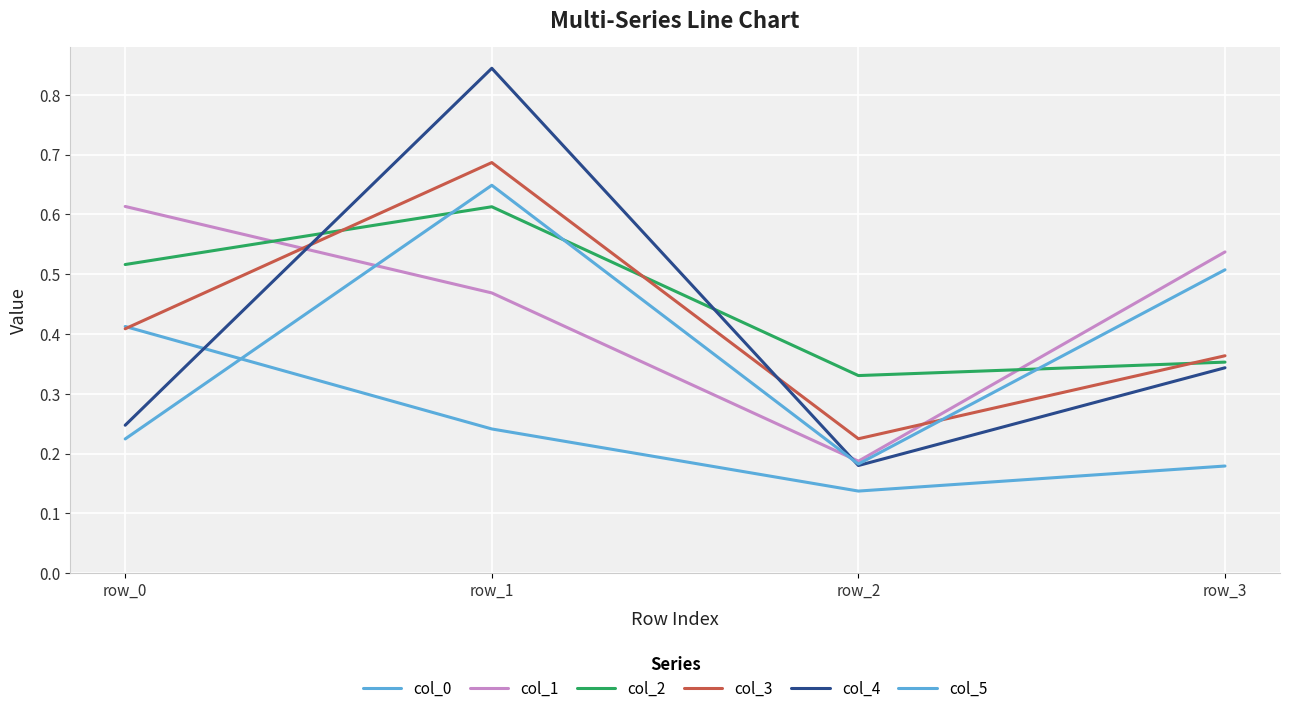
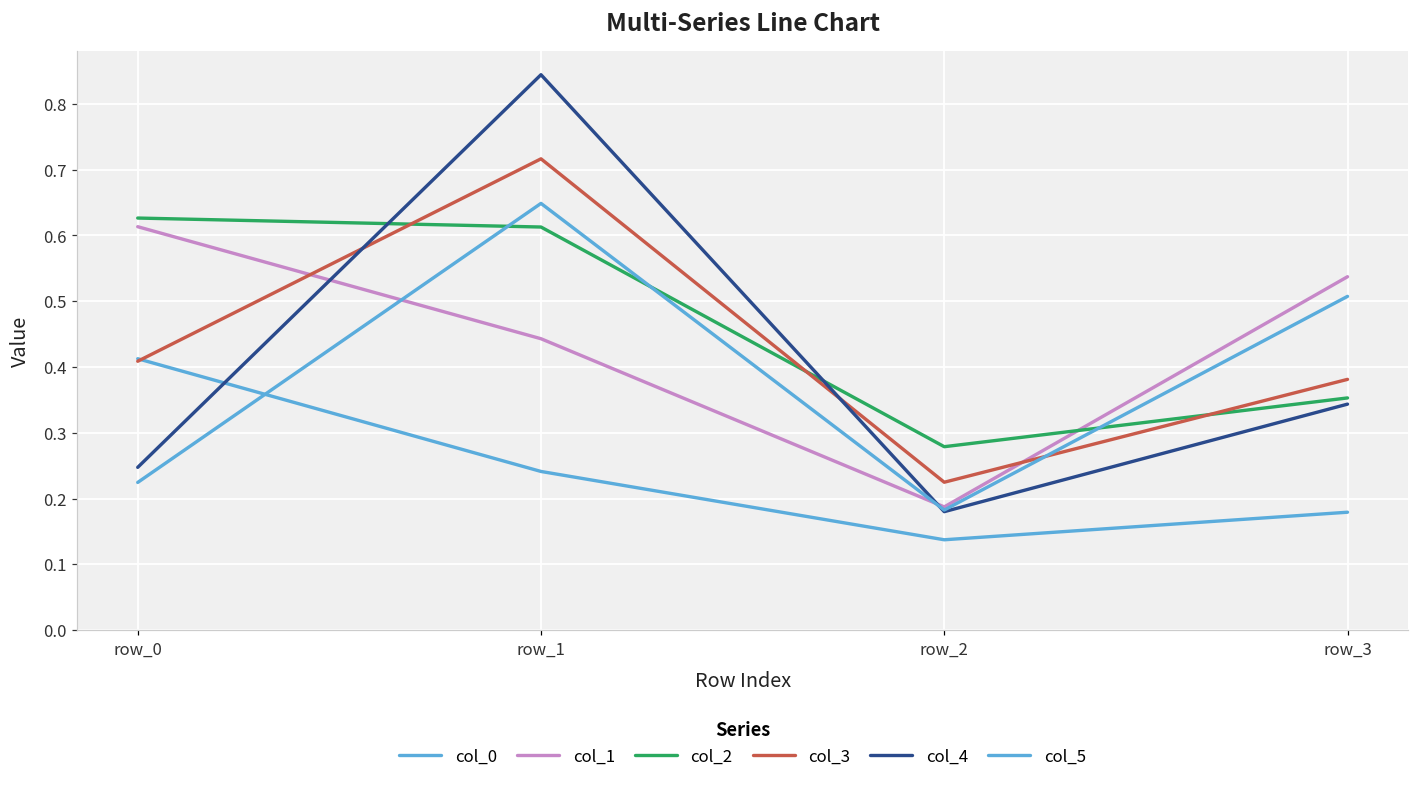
col_2, row_0: 0.52 -> 0.63
col_1, row_1: 0.47 -> 0.44
col_3, row_1: 0.69 -> 0.72
col_2, row_2: 0.33 -> 0.28
col_3, row_3: 0.36 -> 0.38
